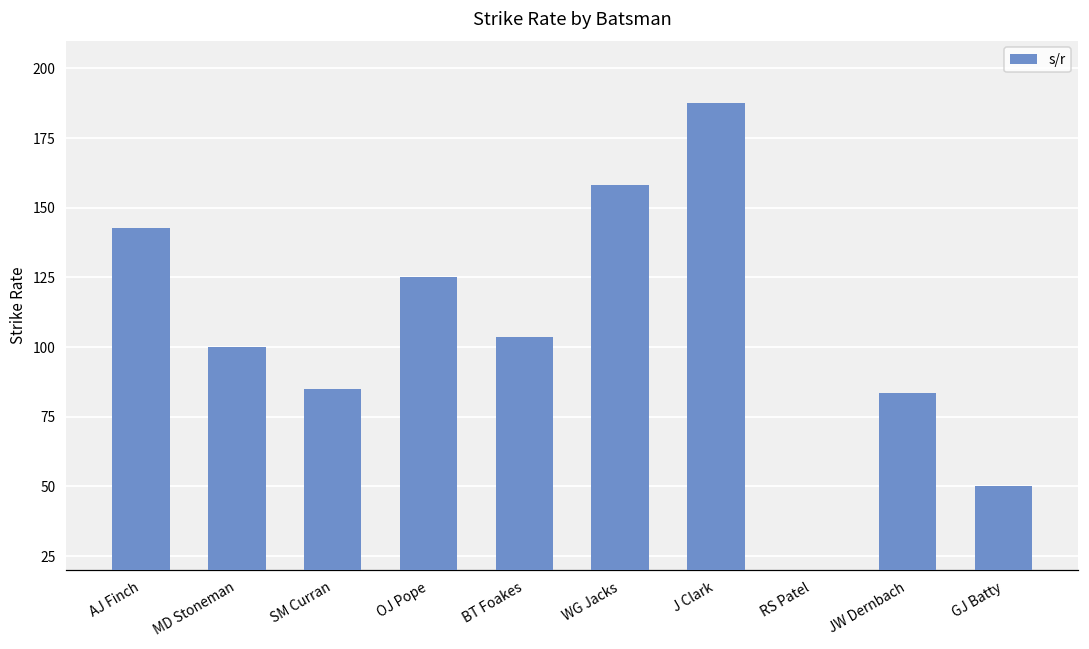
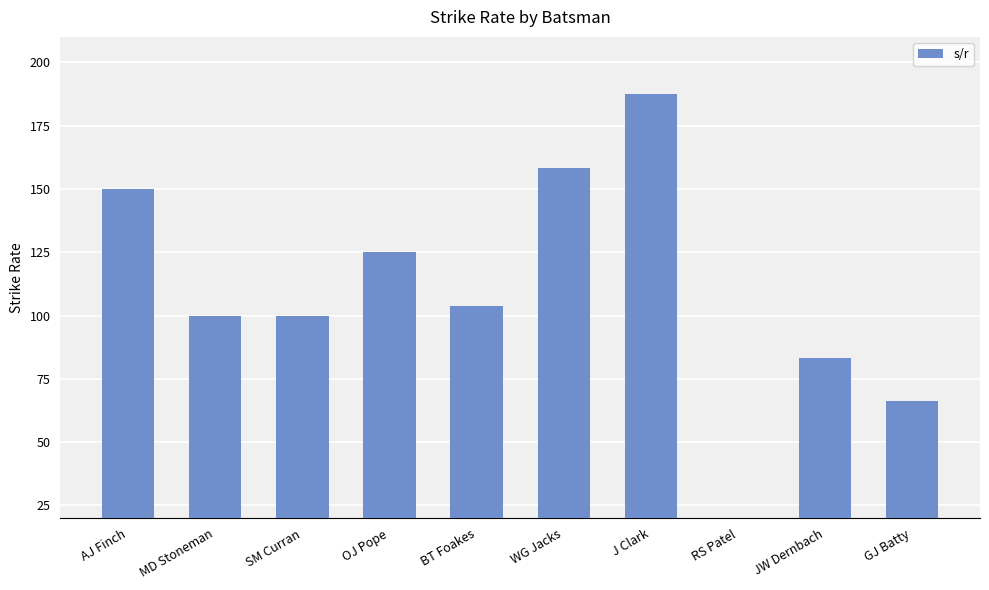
AJ Finch: 143 -> 150
SM Curran: 85 -> 100
GJ Batty: 50 -> 66
